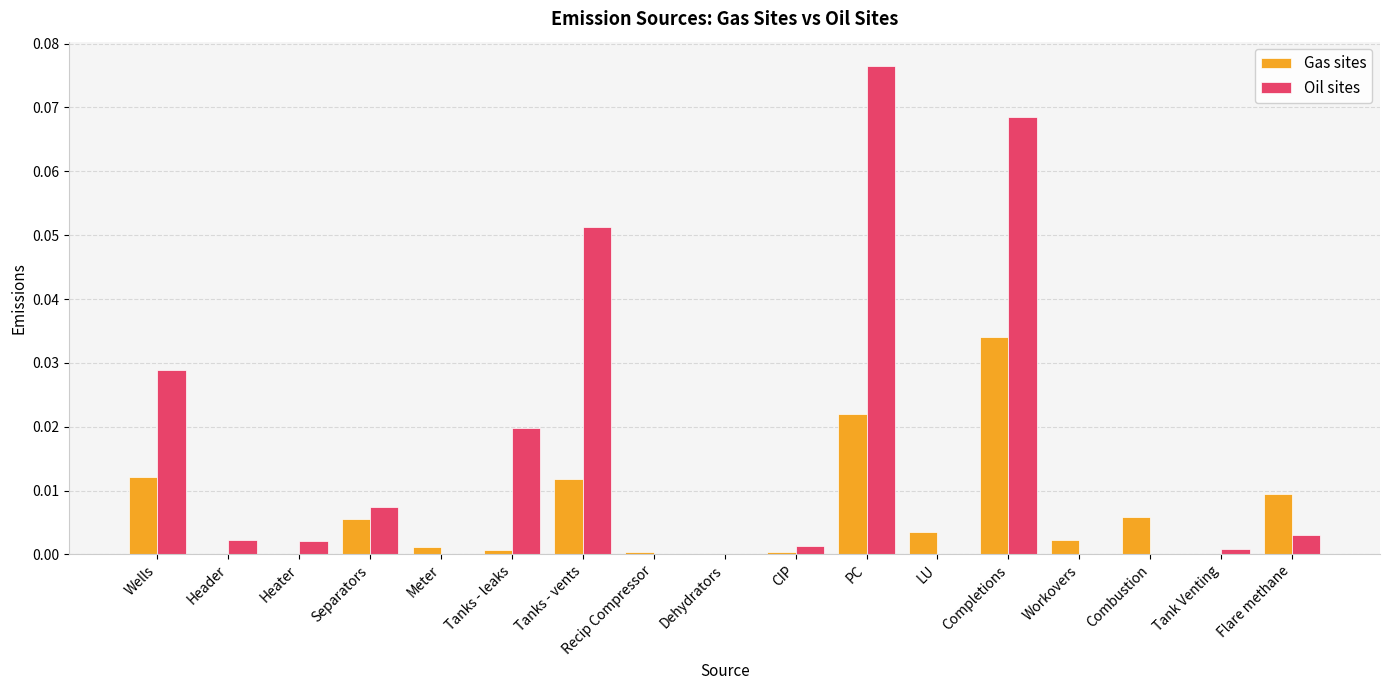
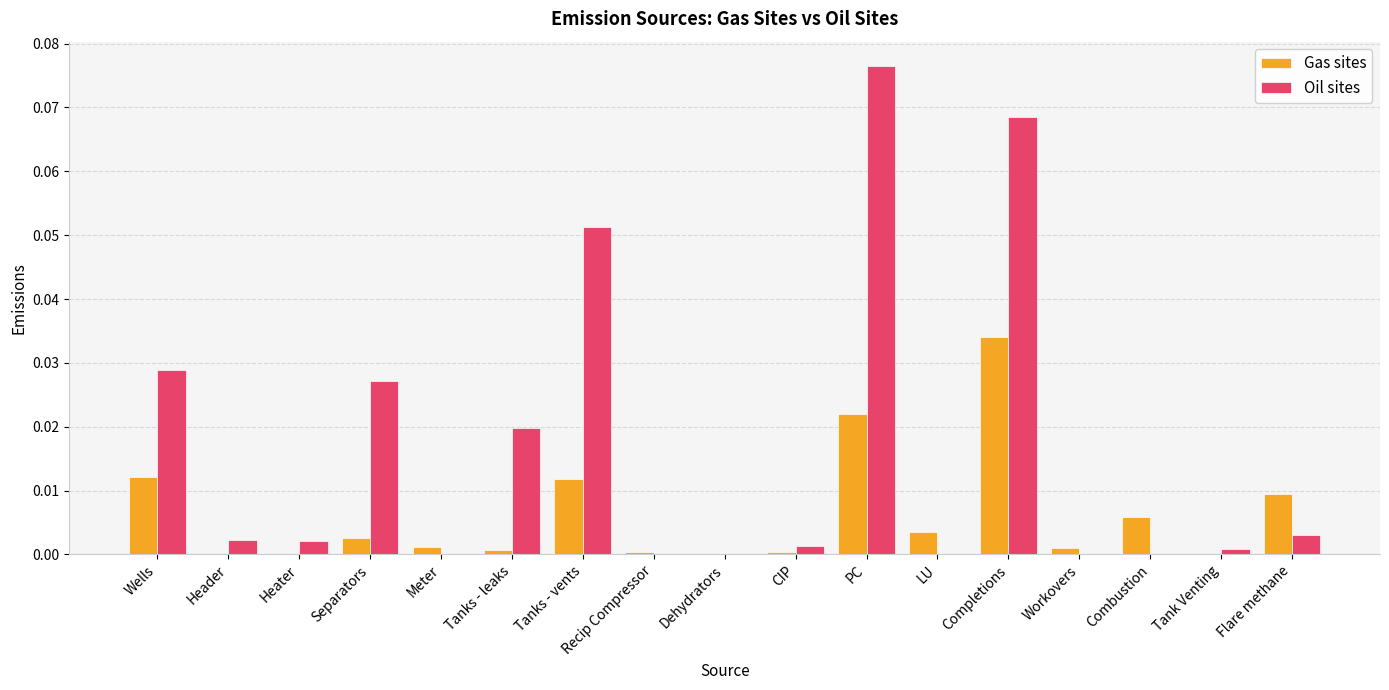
Gas sites, Separators: 0.006 -> 0.003
Oil sites, Separators: 0.007 -> 0.027
Gas sites, Workovers: 0.002 -> 0.001
